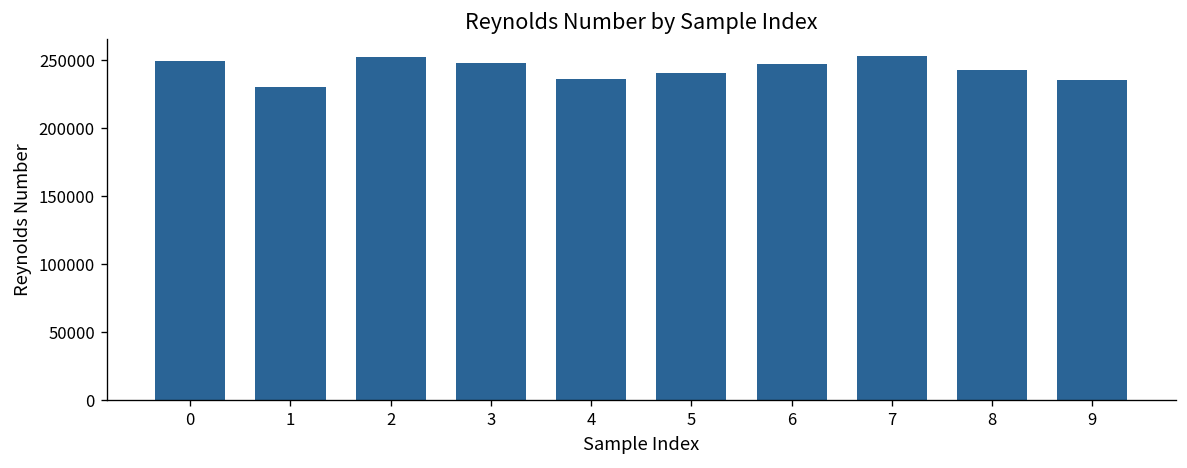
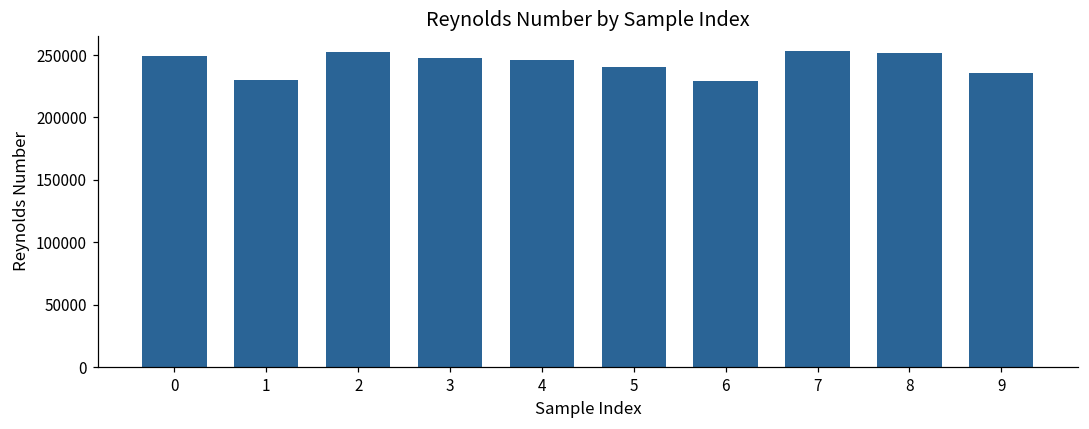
4: 236000 -> 246000
6: 247000 -> 230000
8: 243000 -> 252000
